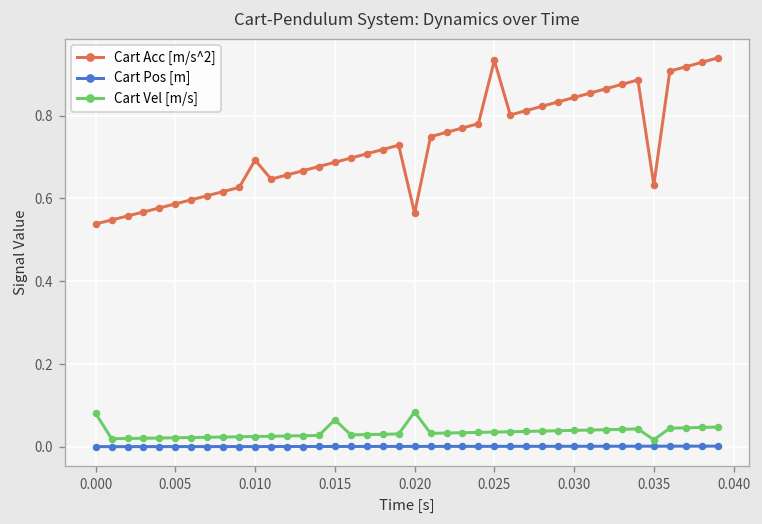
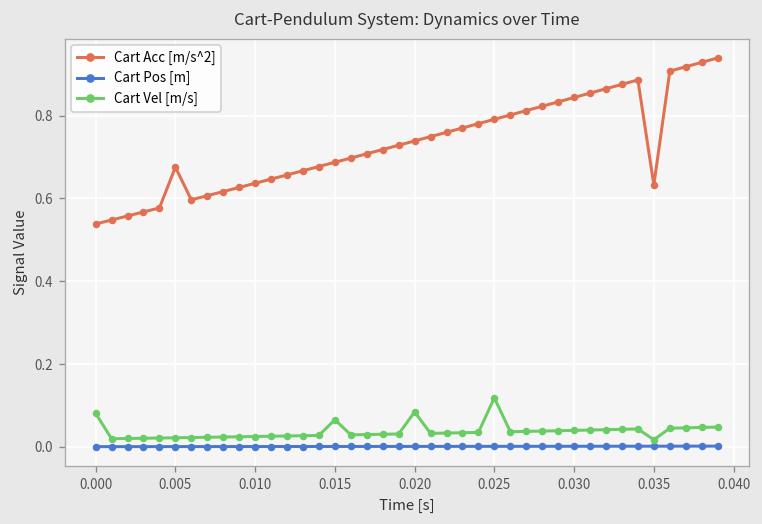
Cart Acc [m/s^2], 0.005: 0.59 -> 0.68
Cart Acc [m/s^2], 0.010: 0.69 -> 0.64
Cart Acc [m/s^2], 0.020: 0.56 -> 0.74
Cart Acc [m/s^2], 0.025: 0.93 -> 0.79
Cart Vel [m/s], 0.025: 0.04 -> 0.12
